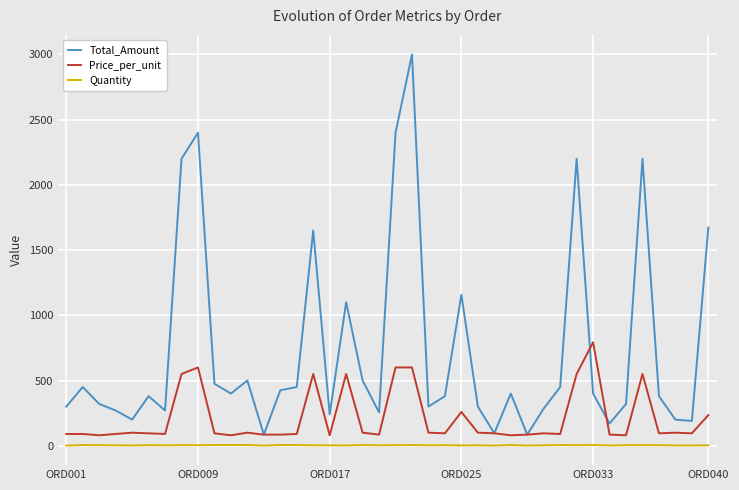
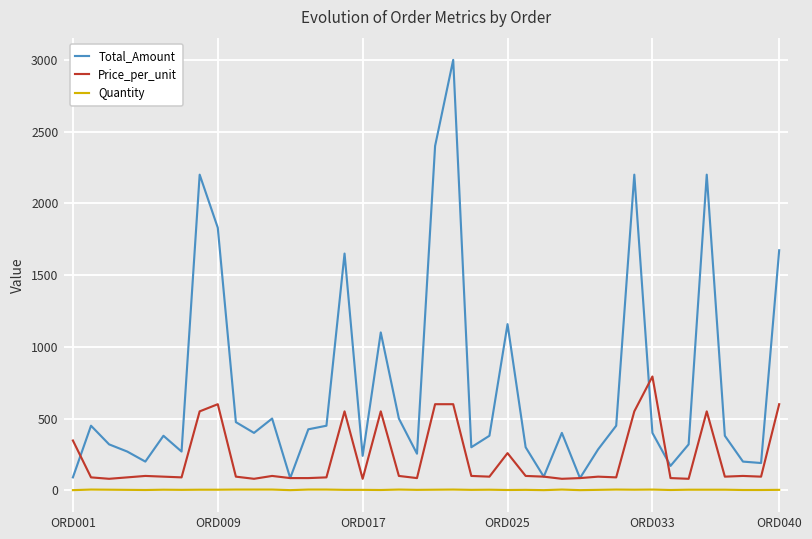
Total_Amount, ORD001: 300 -> 90
Price_per_unit, ORD001: 90 -> 350
Total_Amount, ORD009: 2400 -> 1830
Price_per_unit, ORD040: 240 -> 600
